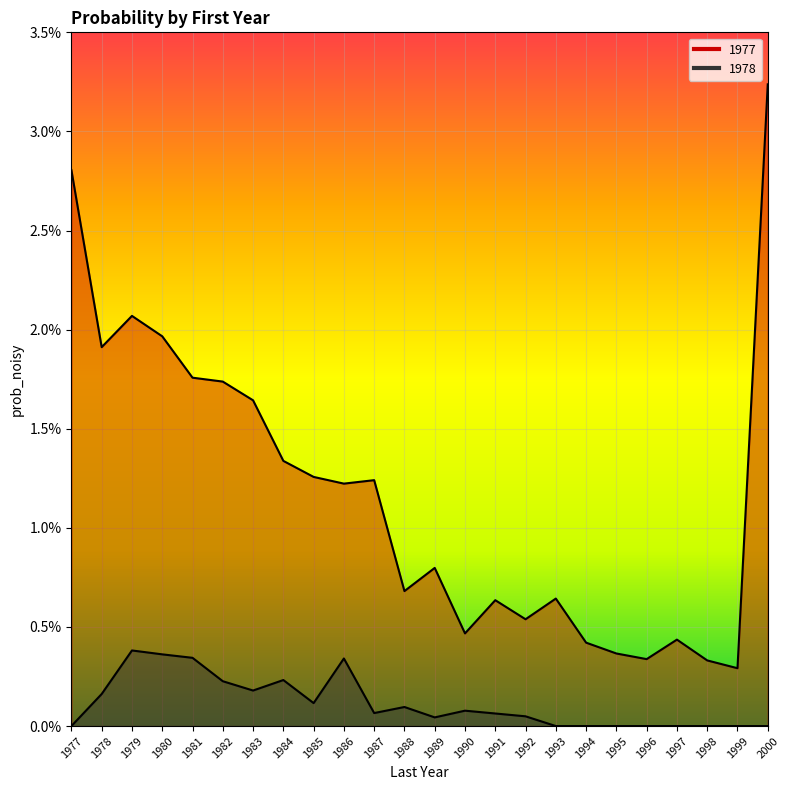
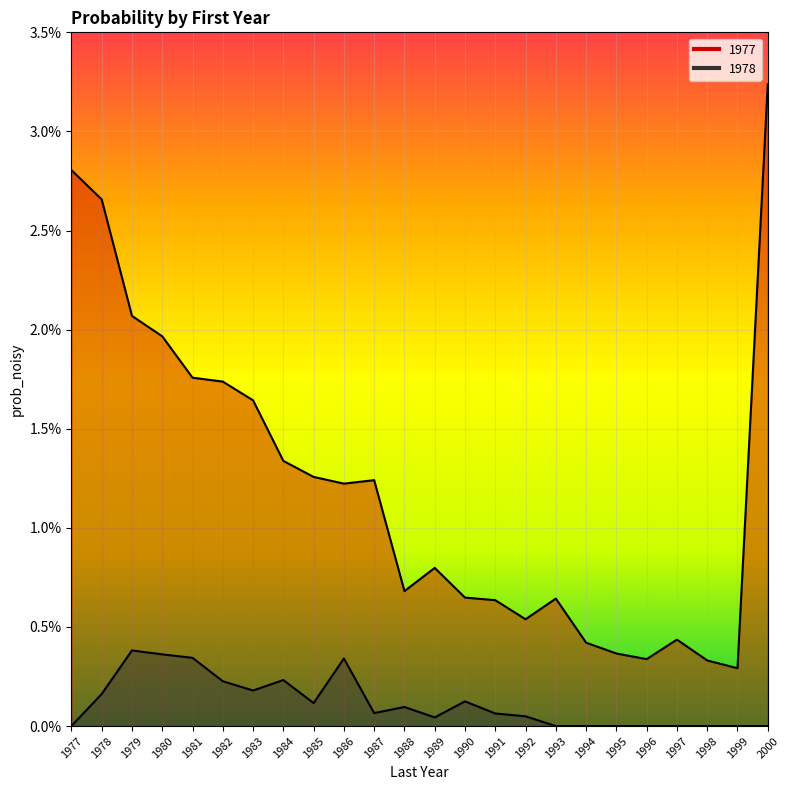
1977, 1978: 1.91% -> 2.66%
1977, 1990: 0.47% -> 0.65%
1978, 1990: 0.08% -> 0.12%
